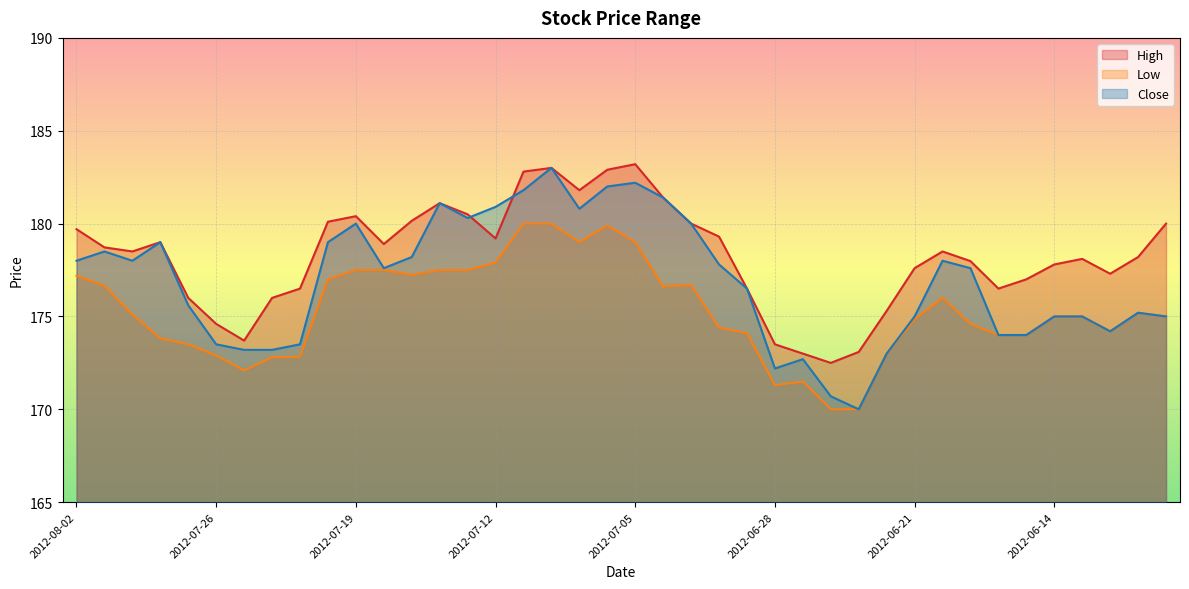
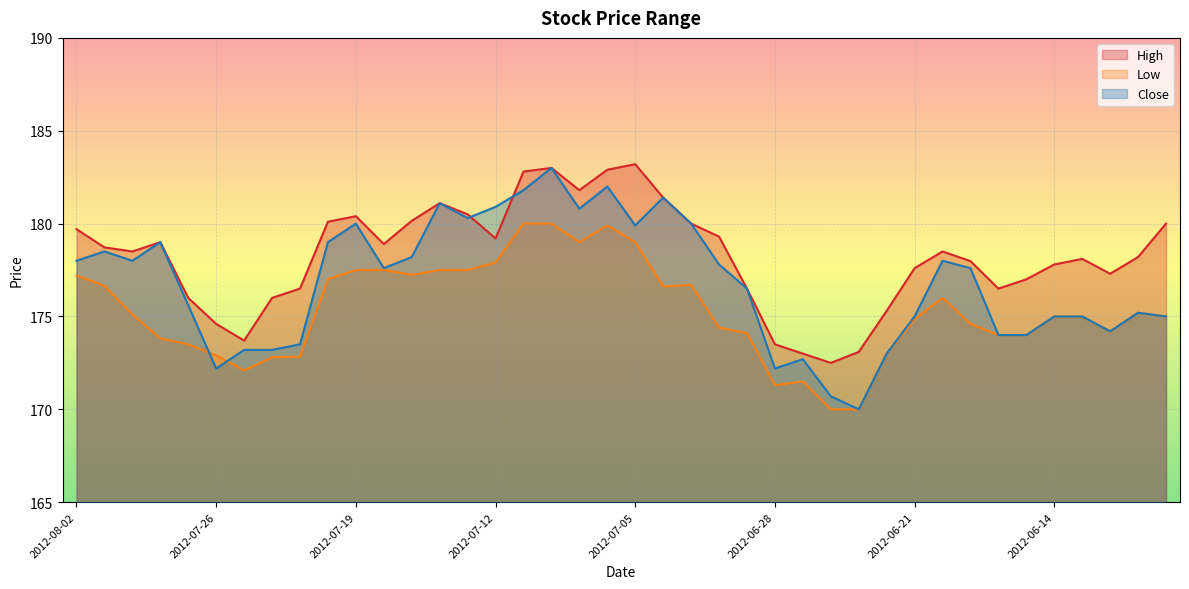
Close, 2012-07-26: 173.5 -> 172.2
Close, 2012-07-05: 182.2 -> 179.9
